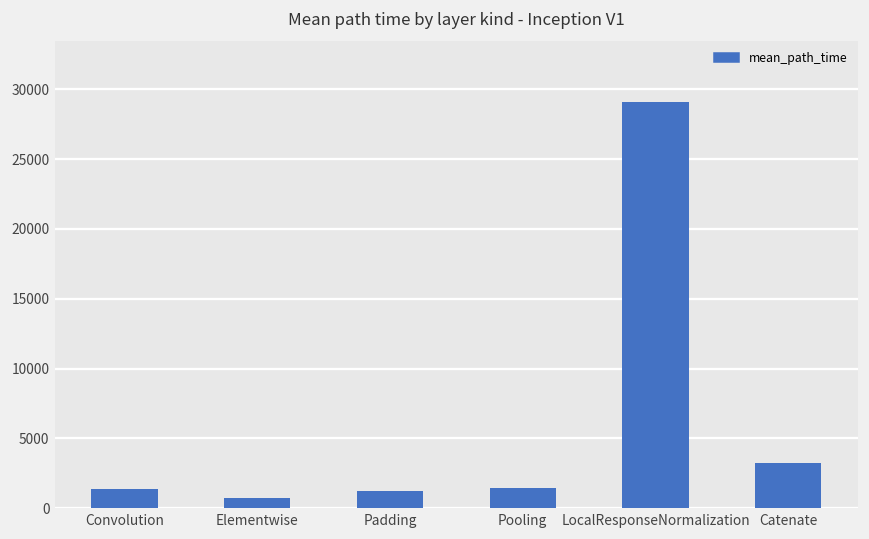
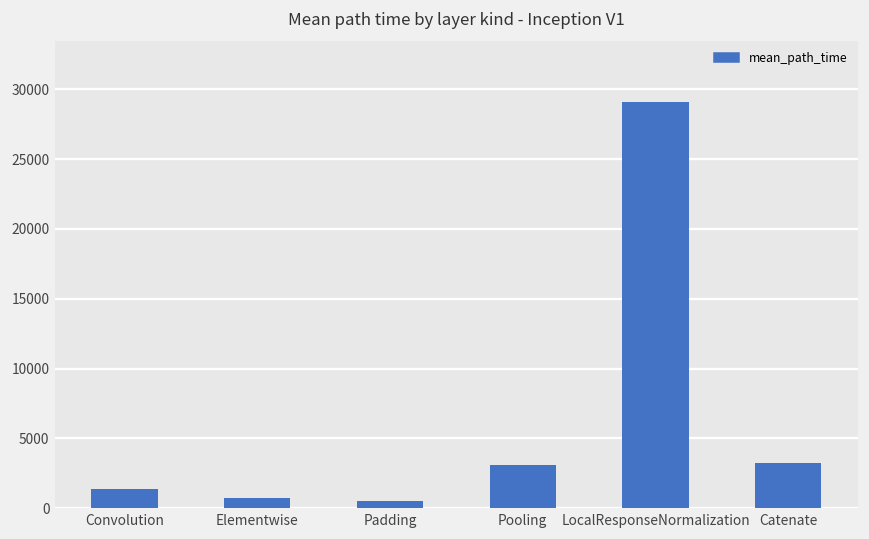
Padding: 1200 -> 500
Pooling: 1500 -> 3100
